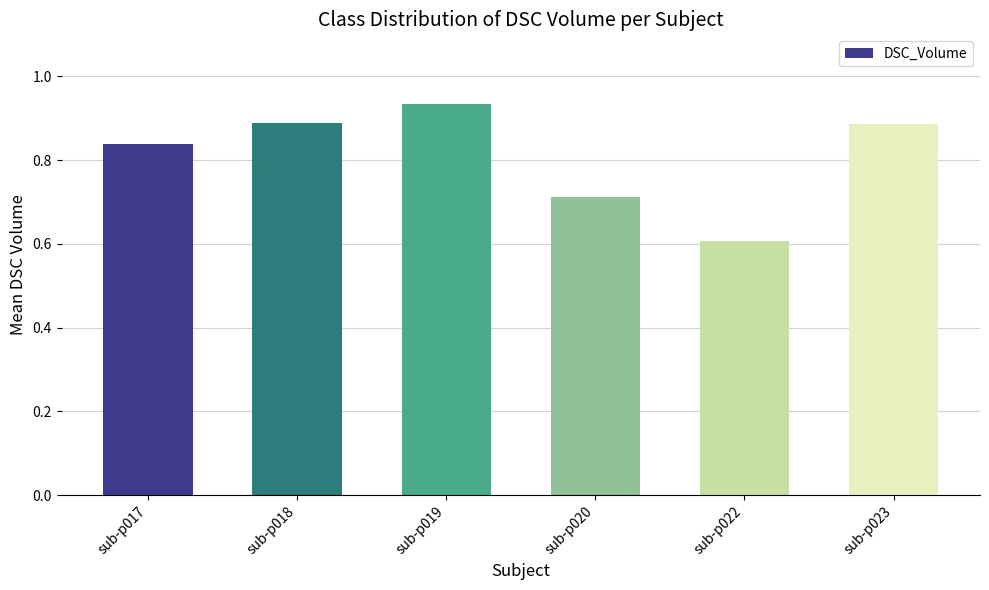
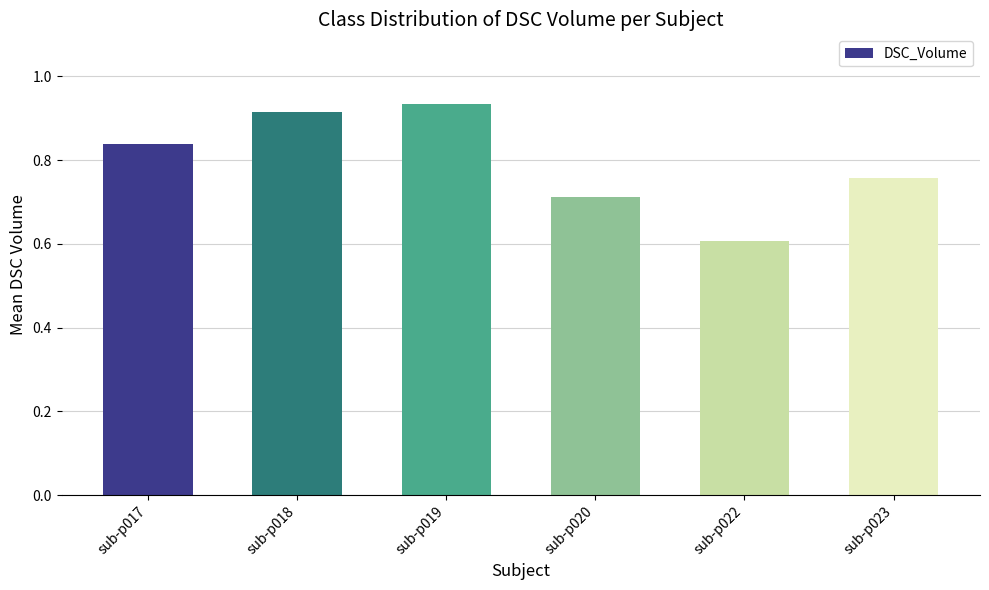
sub-p018: 0.89 -> 0.91
sub-p023: 0.89 -> 0.76
